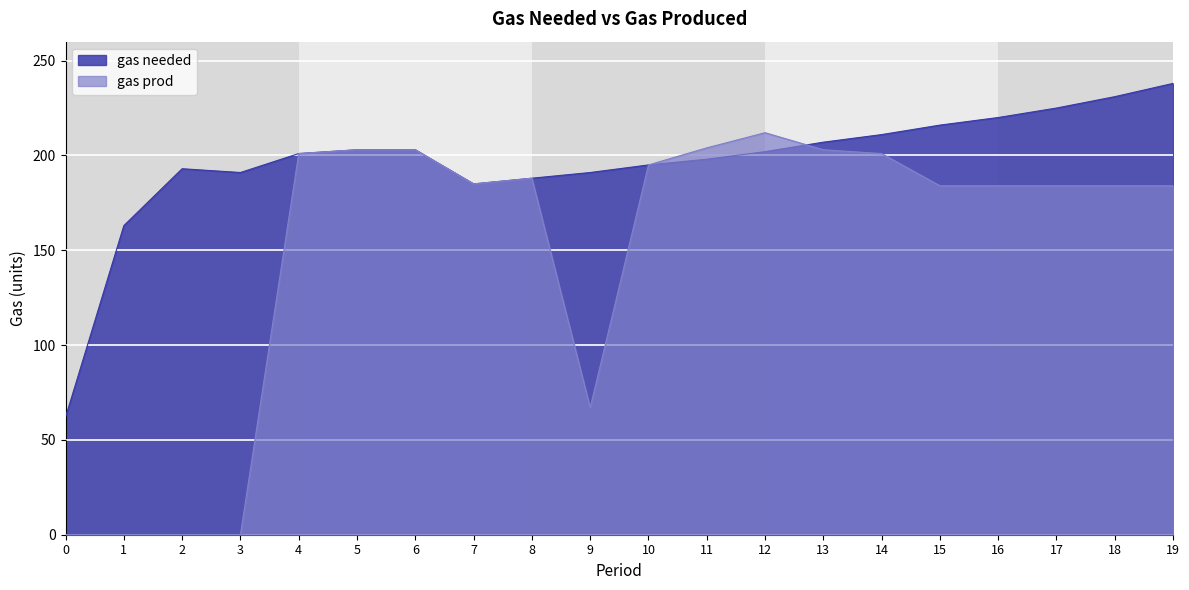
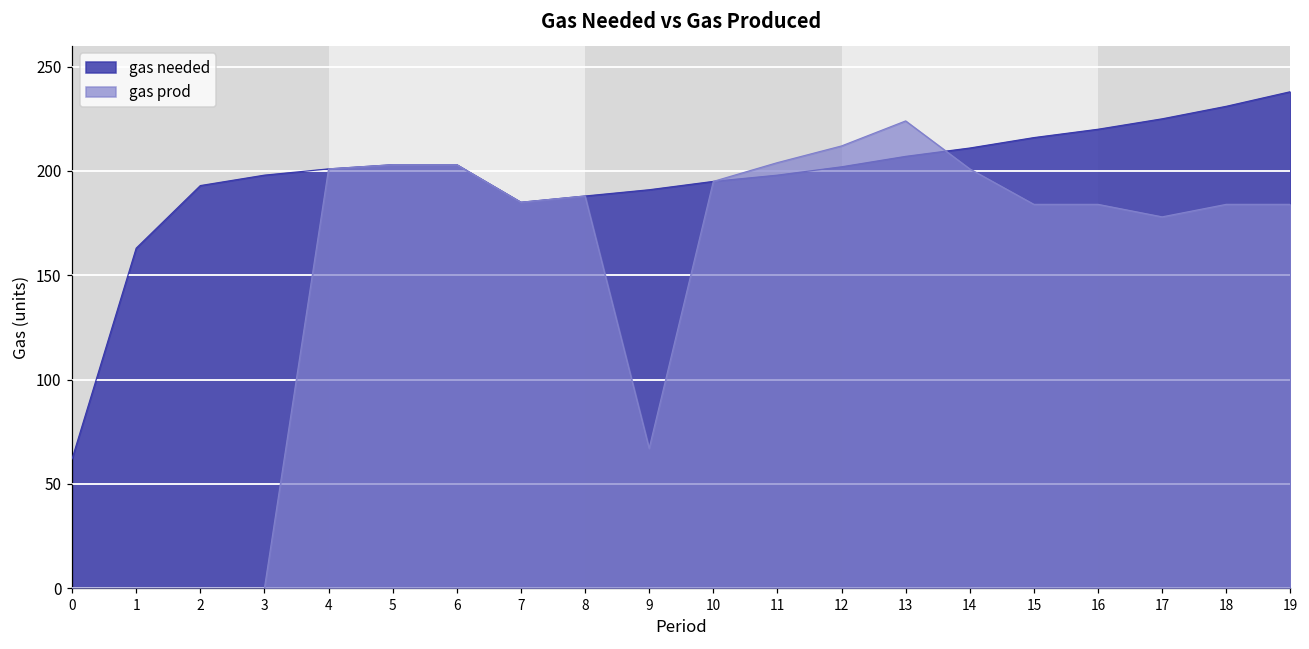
gas needed, 3: 191 -> 198
gas prod, 13: 203 -> 224
gas prod, 17: 184 -> 178
